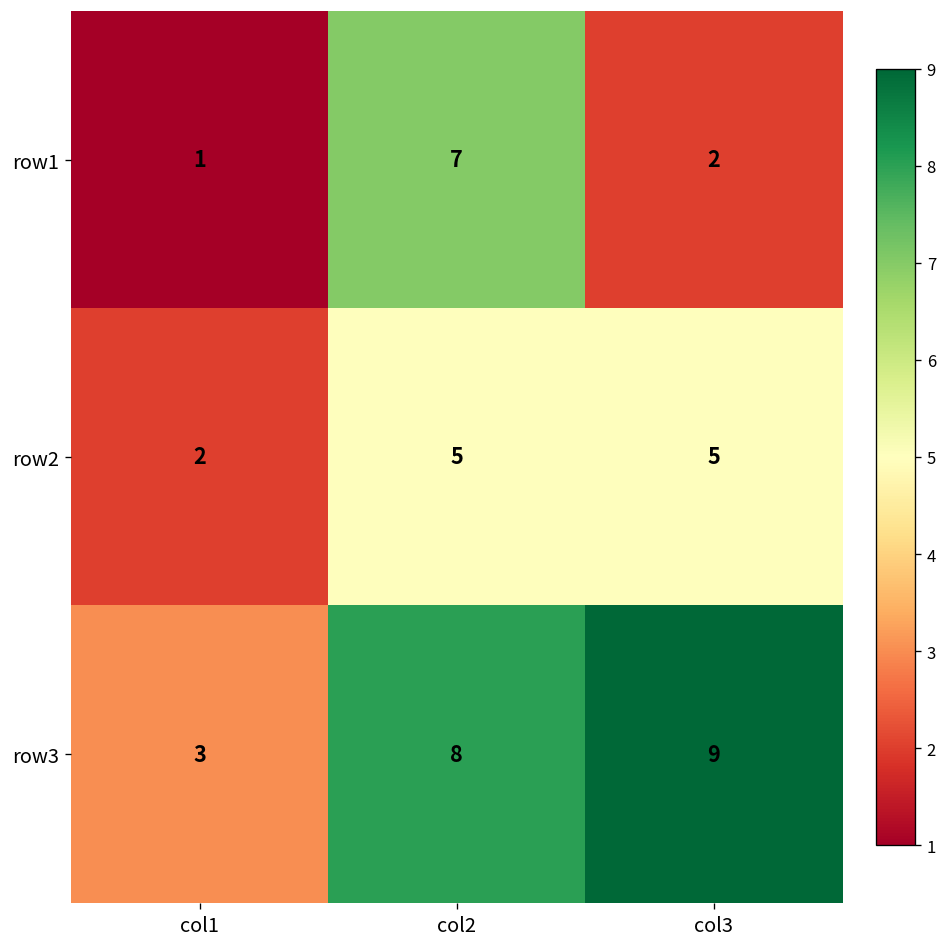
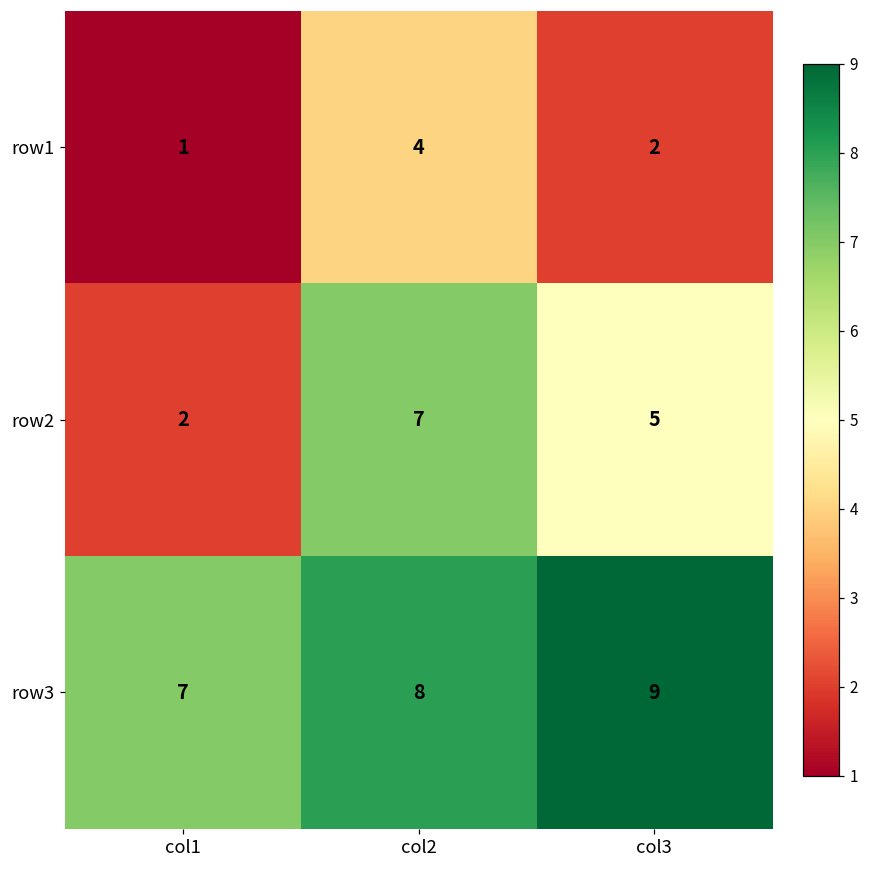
row1, col2: 7 -> 4
row2, col2: 5 -> 7
row3, col1: 3 -> 7
